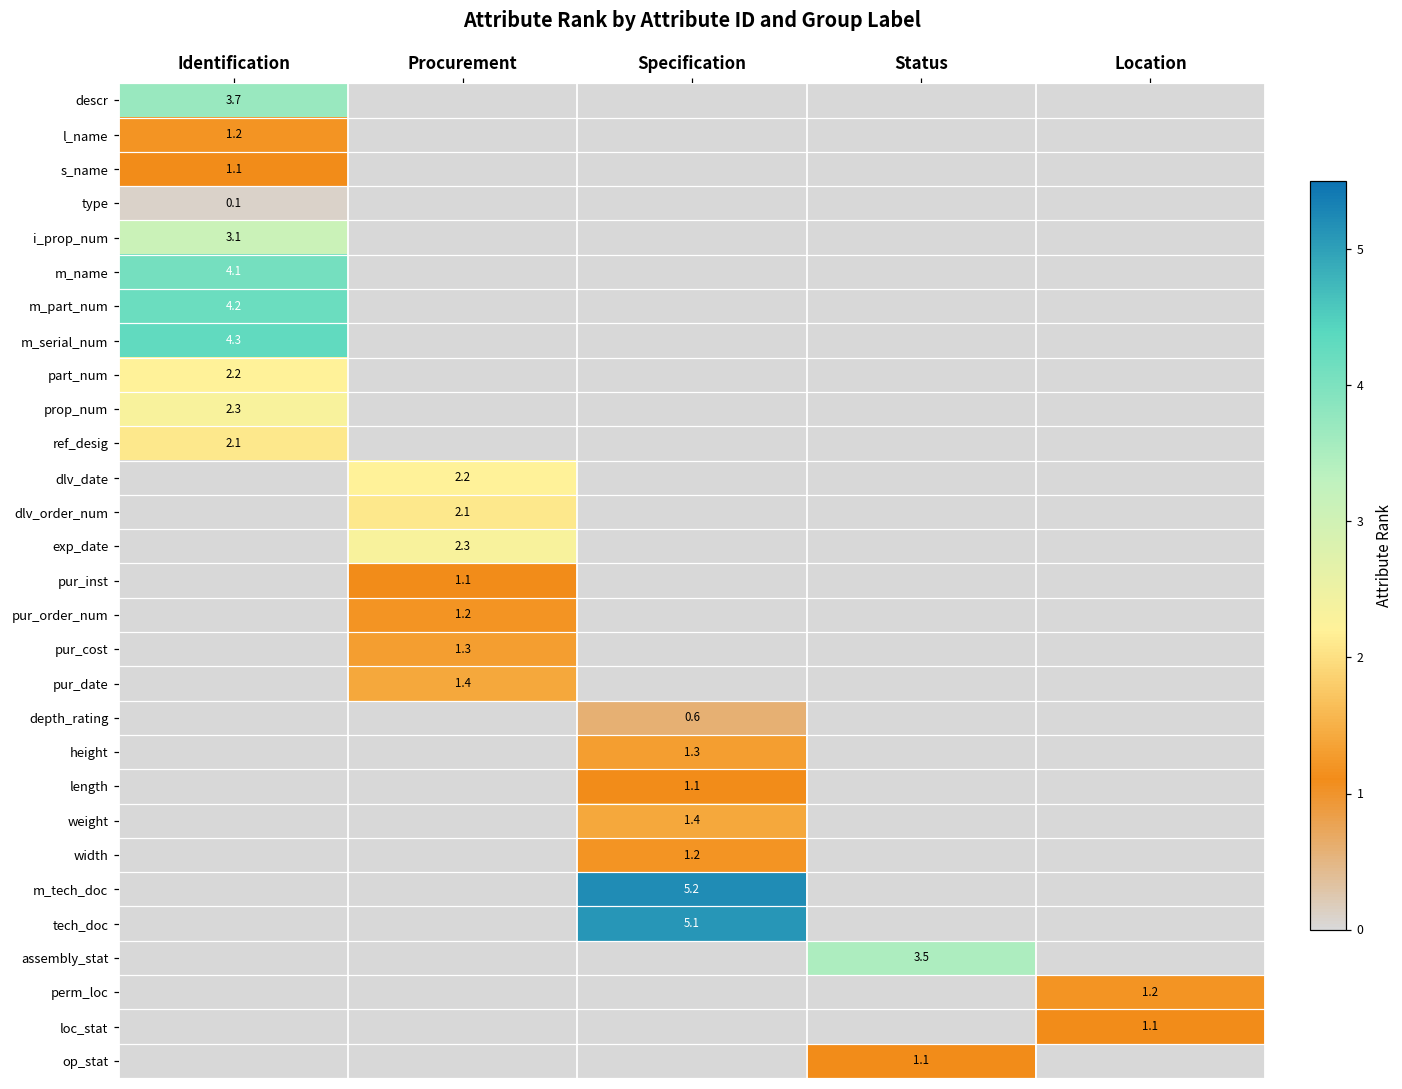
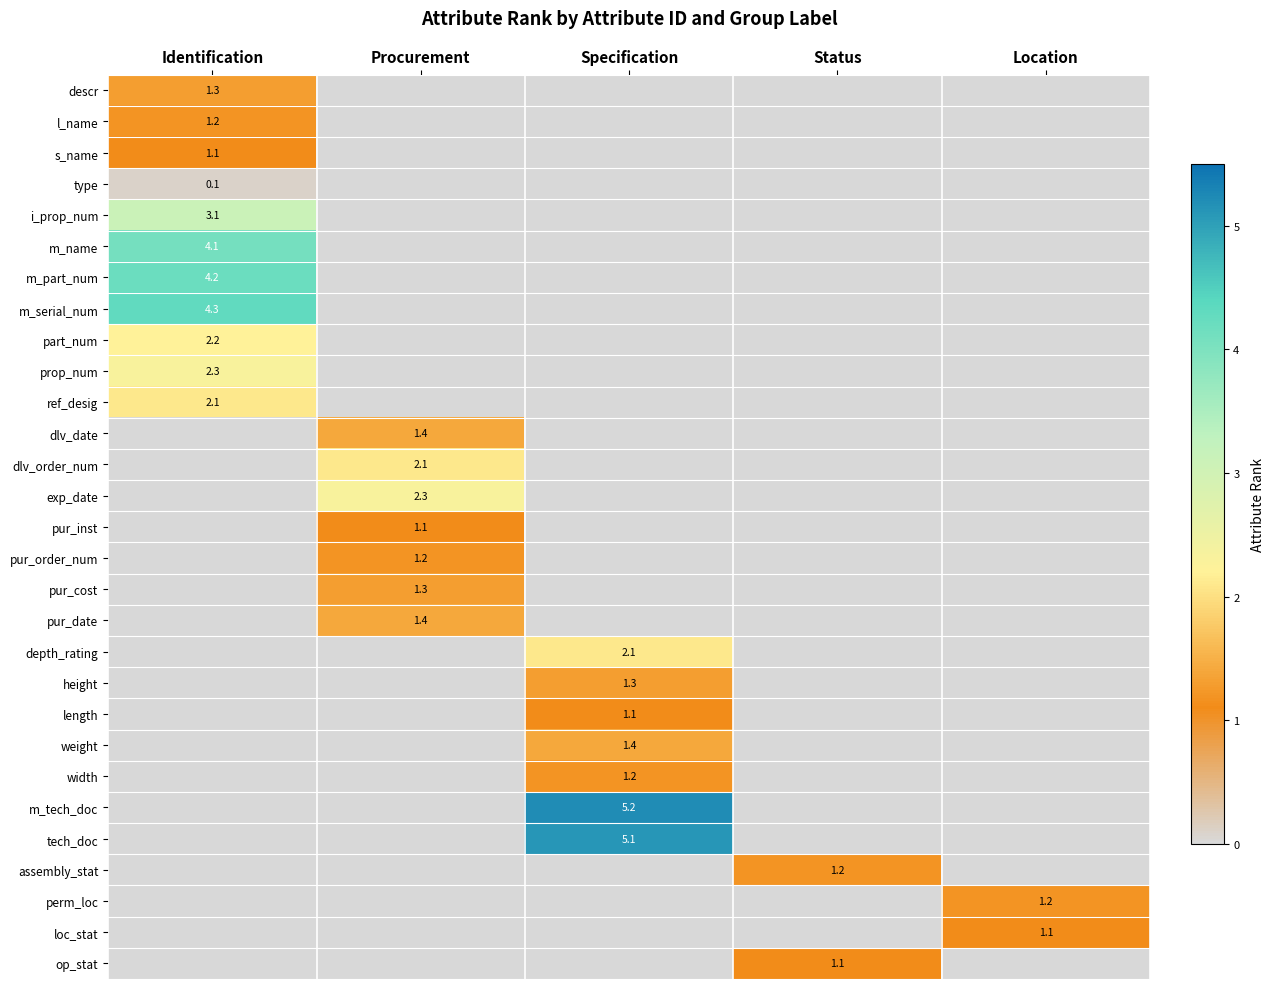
descr, Identification: 3.7 -> 1.3
dlv_date, Procurement: 2.2 -> 1.4
depth_rating, Specification: 0.6 -> 2.1
assembly_stat, Status: 3.5 -> 1.2
